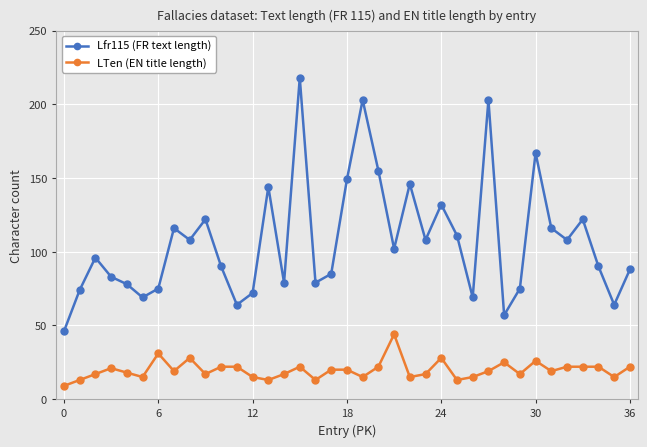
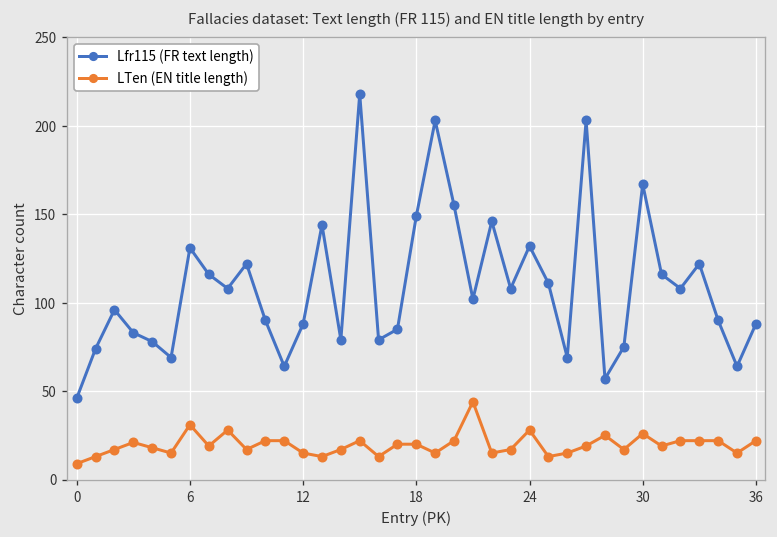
Lfr115 (FR text length), 6: 75 -> 131
Lfr115 (FR text length), 12: 72 -> 88
